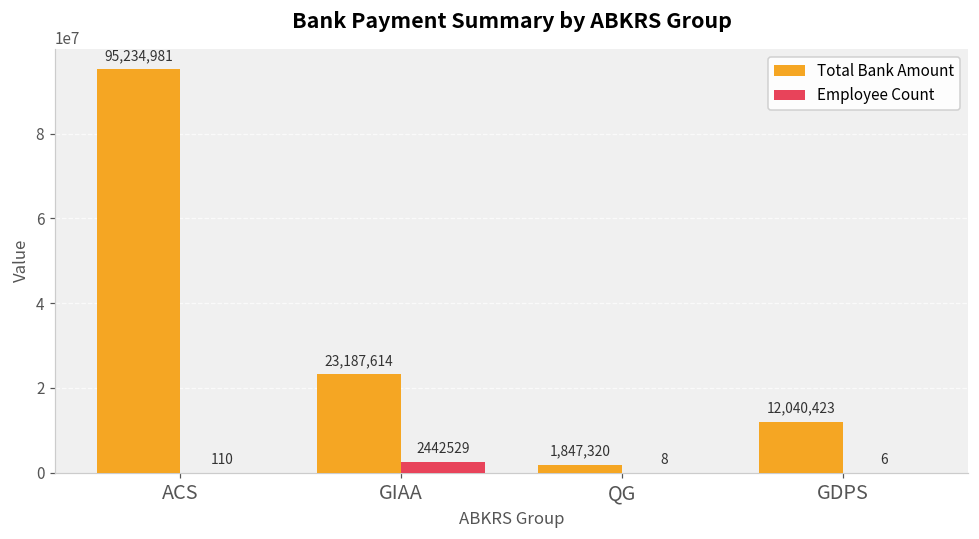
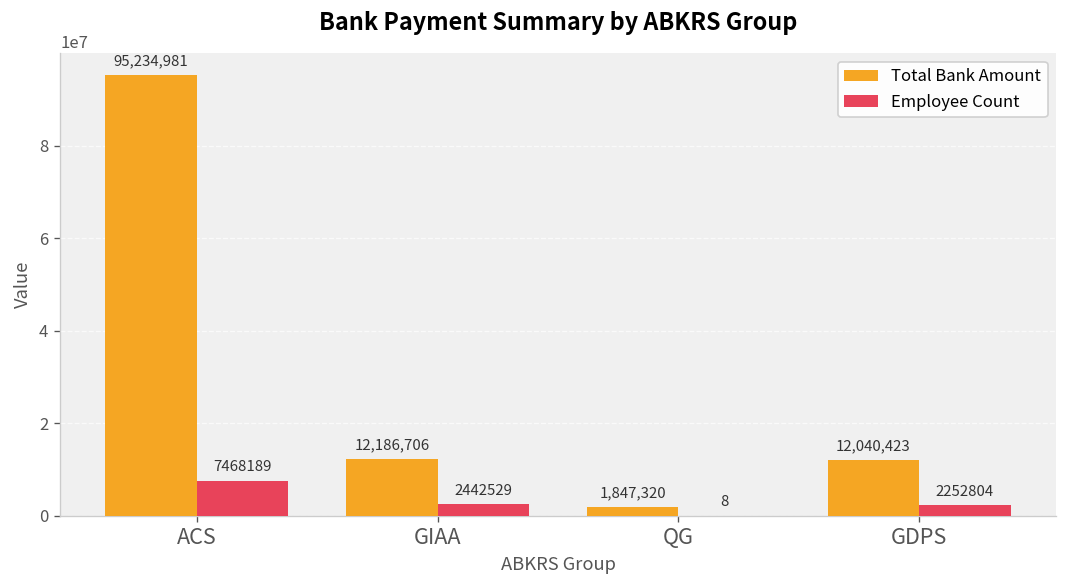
Employee Count, ACS: 110 -> 7468189
Total Bank Amount, GIAA: 23,187,614 -> 12,186,706
Employee Count, GDPS: 6 -> 2252804
